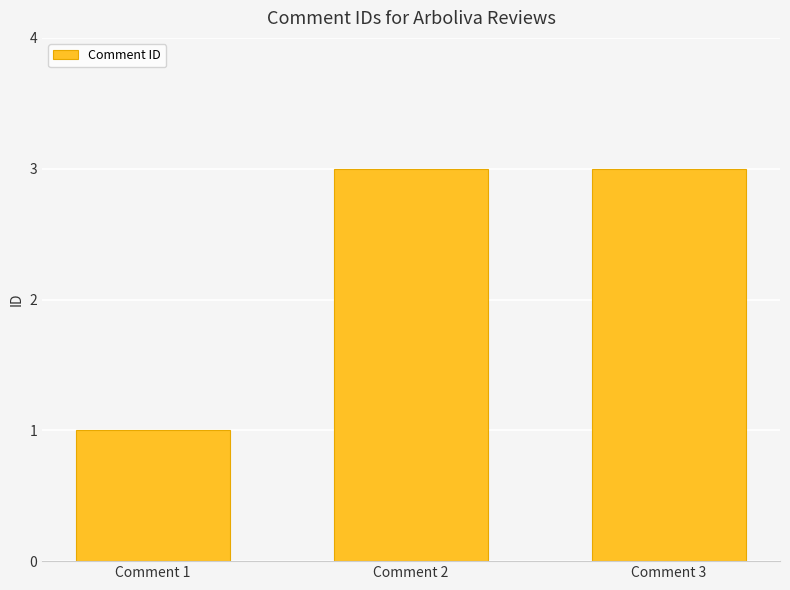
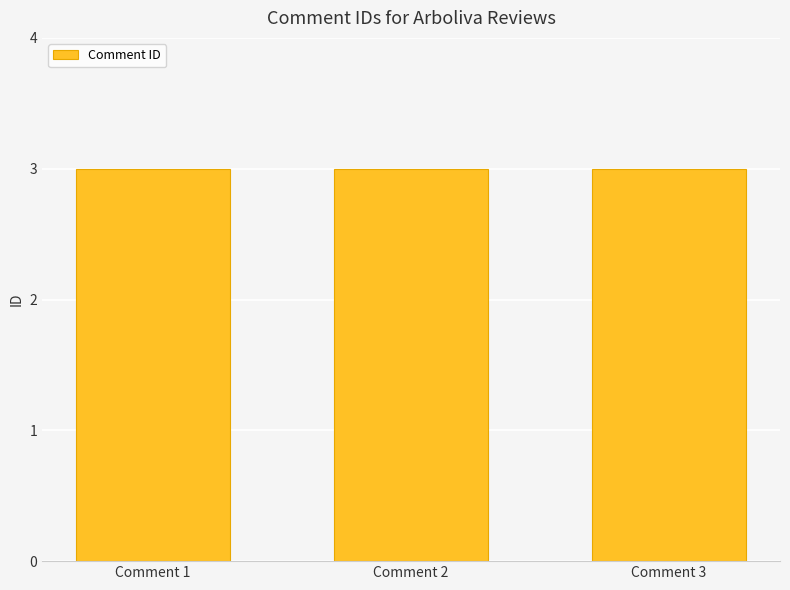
Comment 1: 1 -> 3
